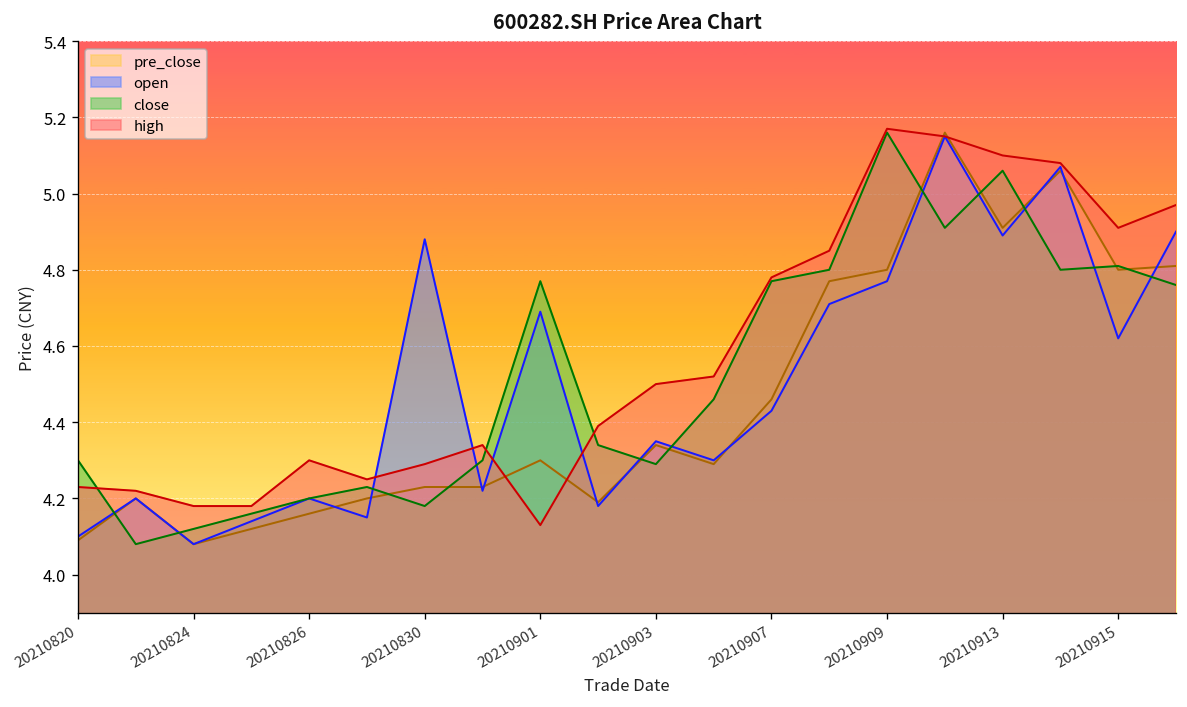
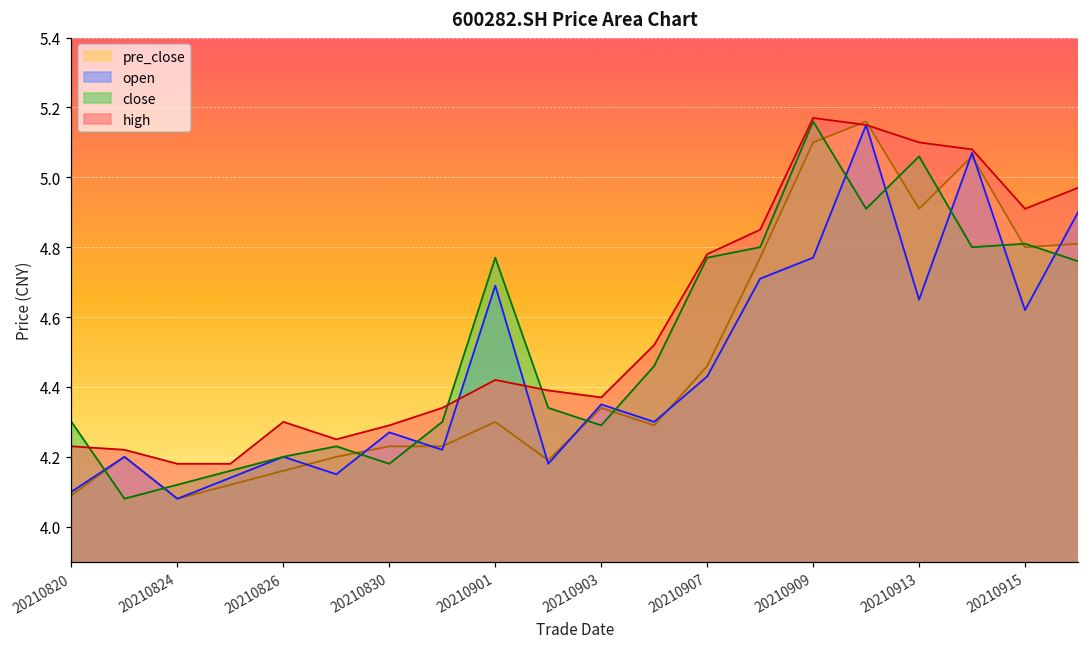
open, 20210830: 4.88 -> 4.27
high, 20210901: 4.13 -> 4.42
high, 20210903: 4.50 -> 4.37
pre_close, 20210909: 4.8 -> 5.1
open, 20210913: 4.89 -> 4.65
